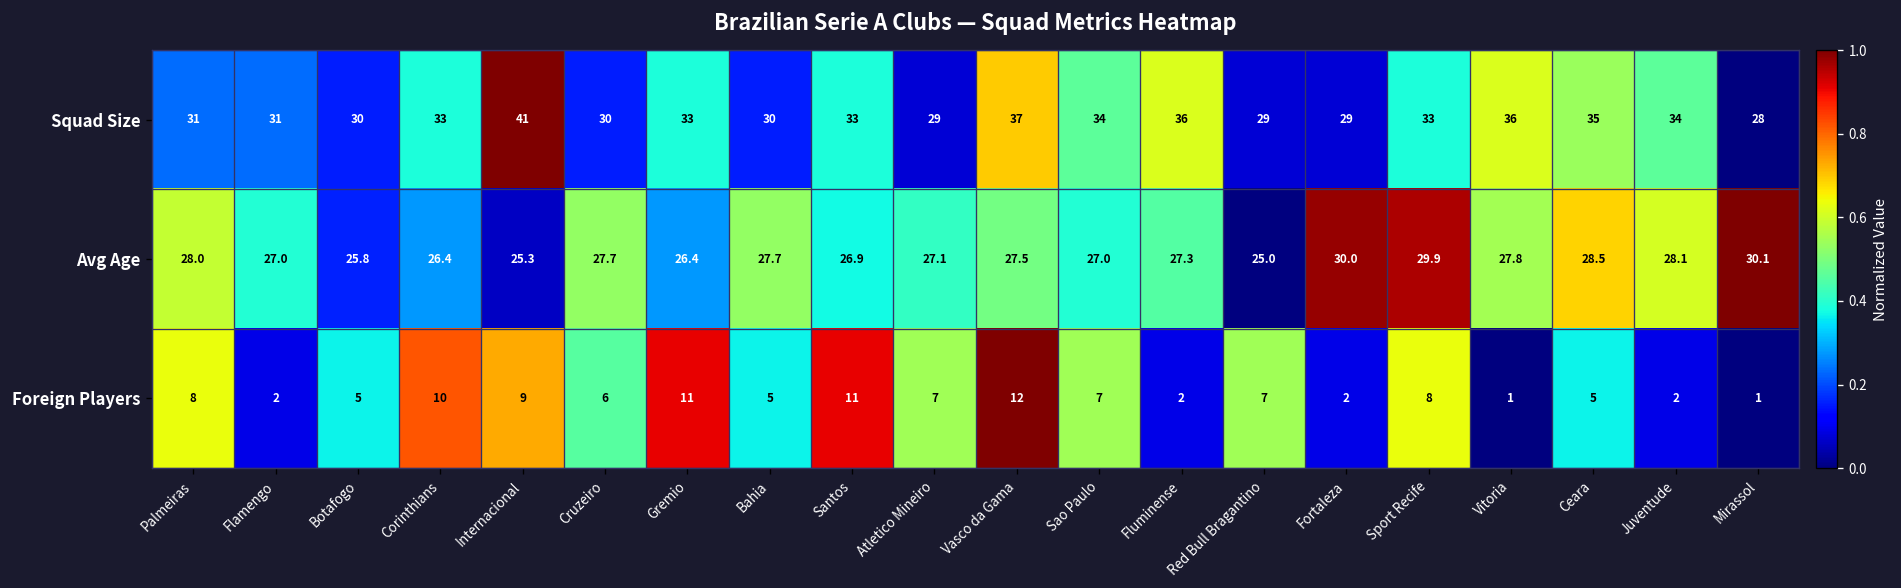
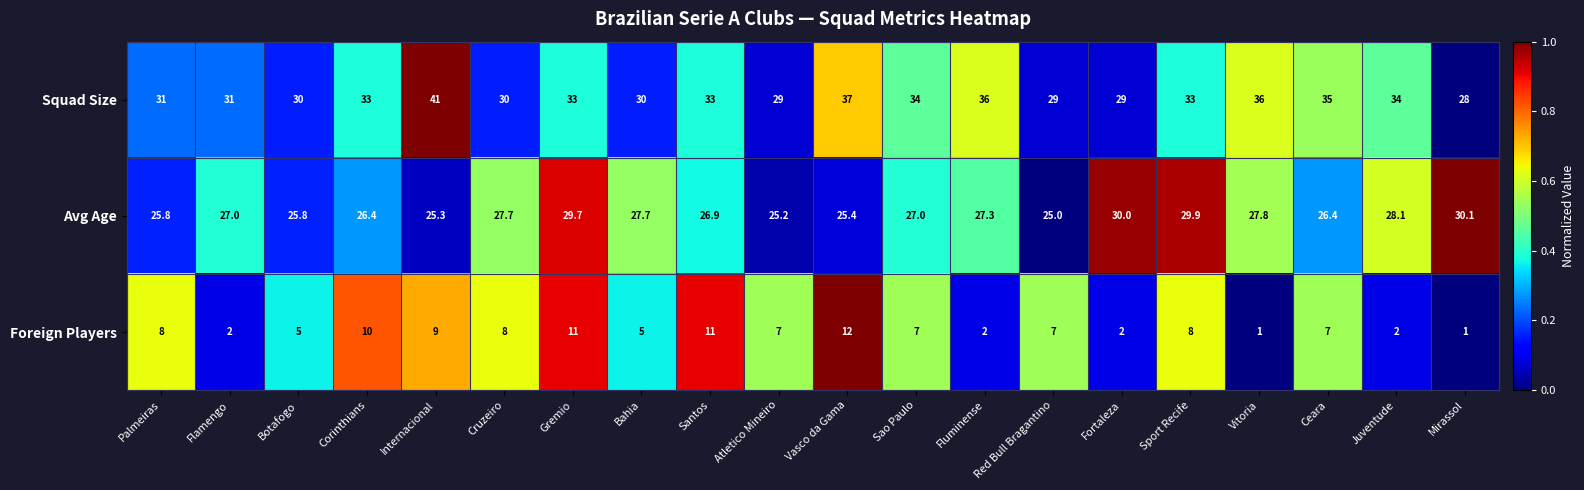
Avg Age, Palmeiras: 28.0 -> 25.8
Avg Age, Gremio: 26.4 -> 29.7
Avg Age, Atletico Mineiro: 27.1 -> 25.2
Avg Age, Vasco da Gama: 27.5 -> 25.4
Avg Age, Ceara: 28.5 -> 26.4
Foreign Players, Cruzeiro: 6 -> 8
Foreign Players, Ceara: 5 -> 7
